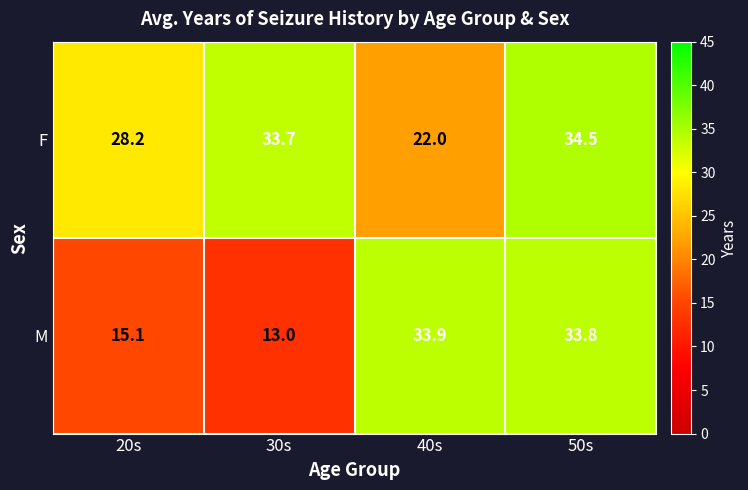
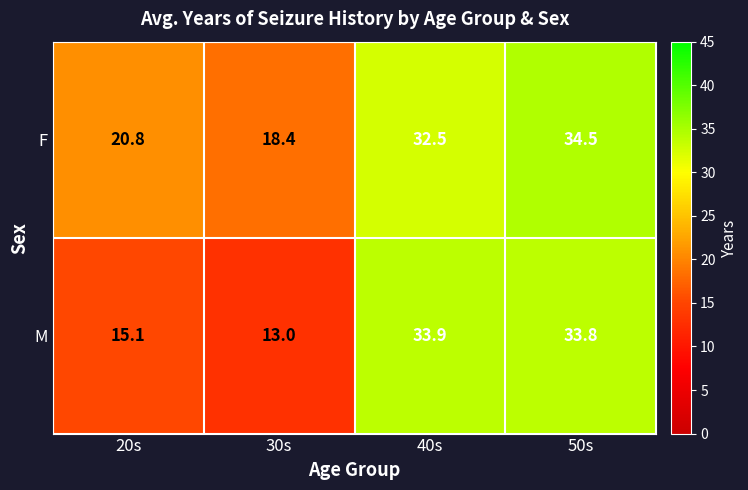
F, 20s: 28.2 -> 20.8
F, 30s: 33.7 -> 18.4
F, 40s: 22.0 -> 32.5
